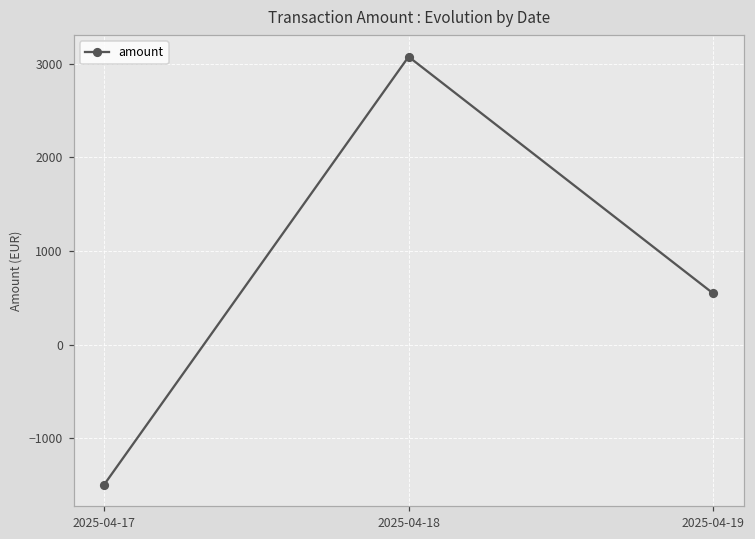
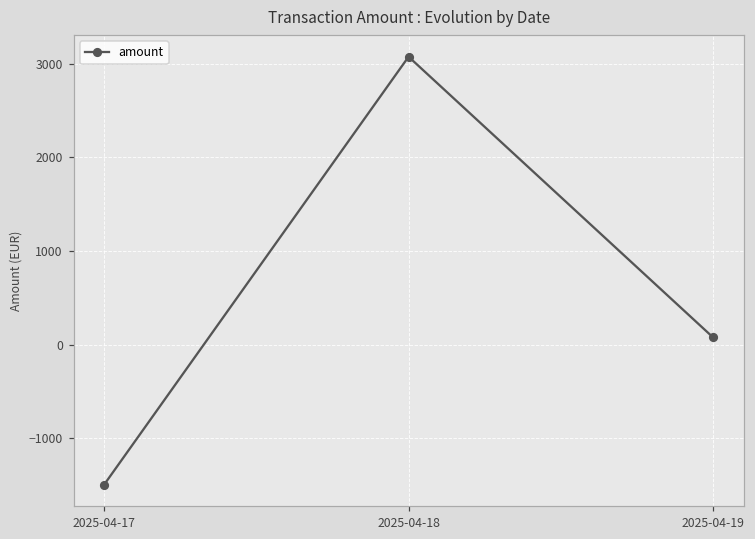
2025-04-19: 500 -> 100
